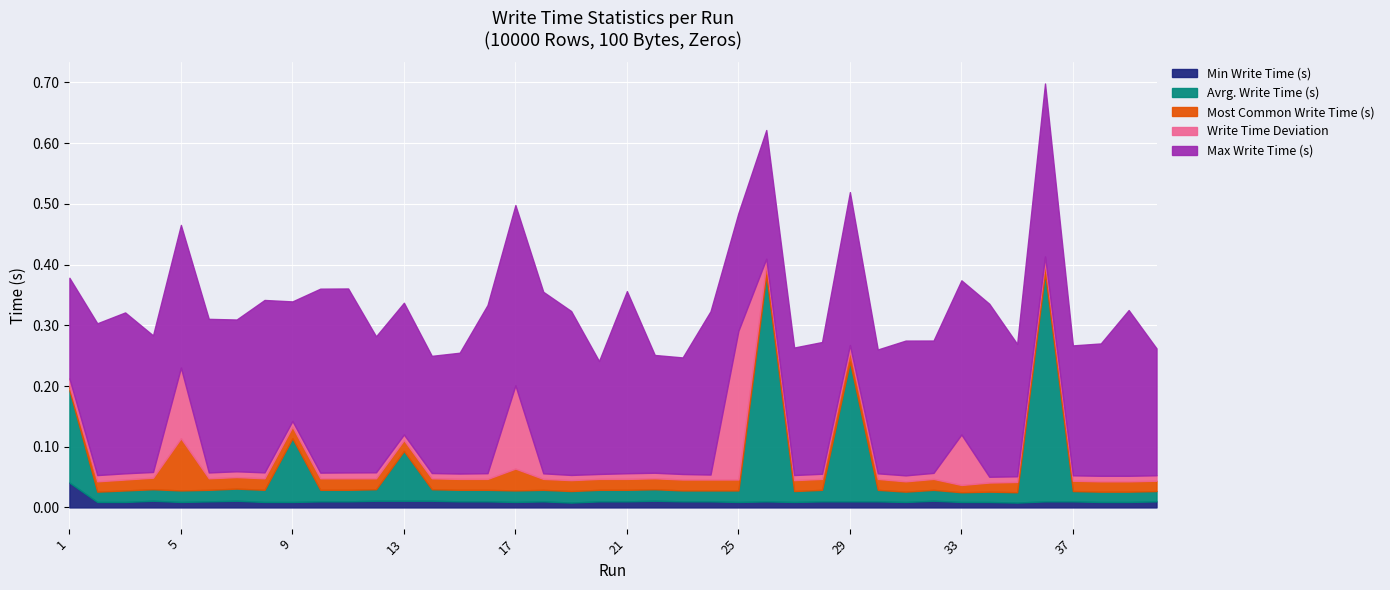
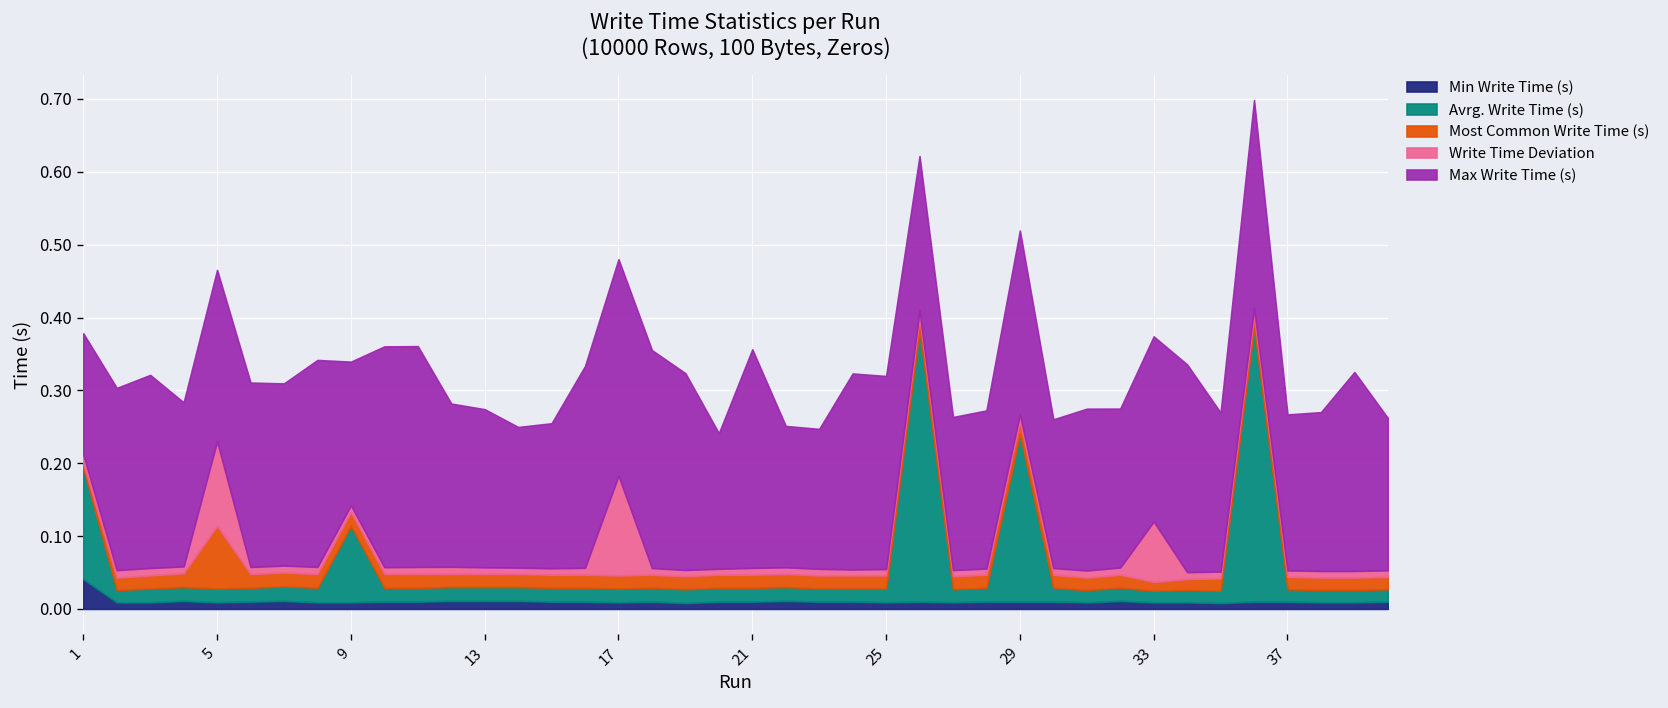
Avrg. Write Time (s), 13: 0.08 -> 0.02
Most Common Write Time (s), 17: 0.04 -> 0.02
Write Time Deviation, 25: 0.24 -> 0.01
Max Write Time (s), 25: 0.19 -> 0.27
